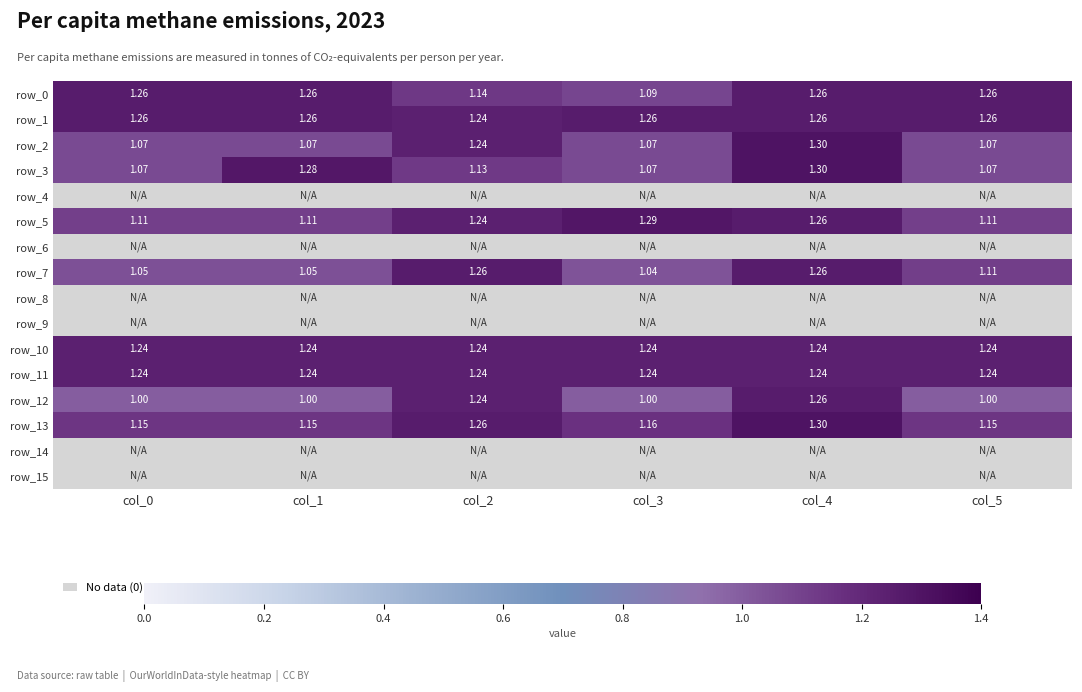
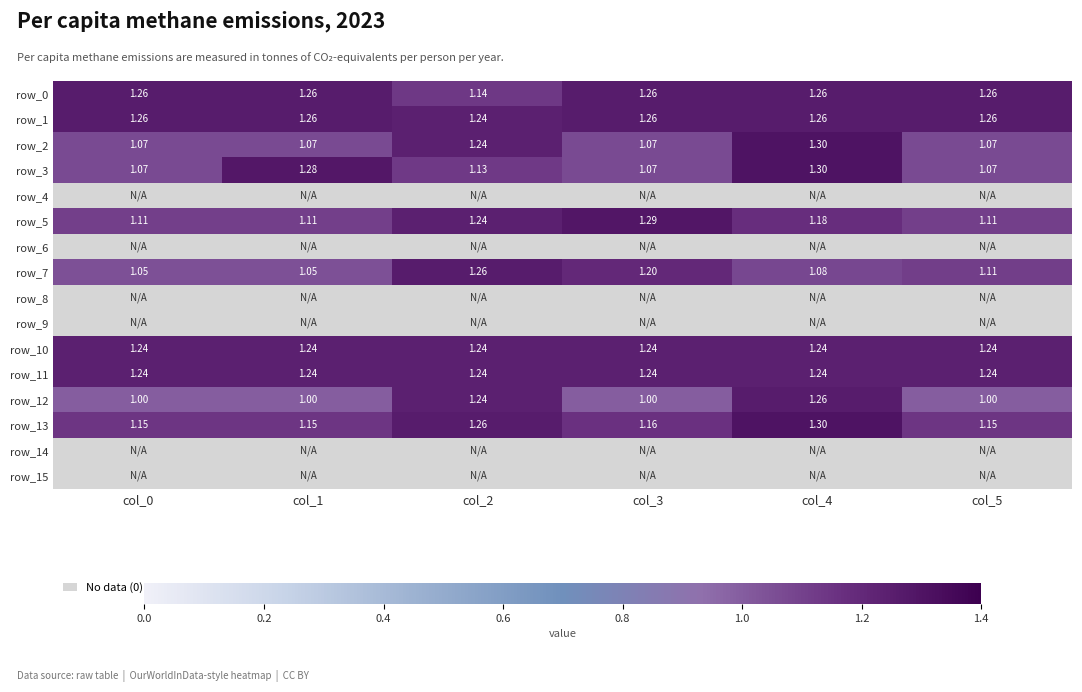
row_0, col_3: 1.09 -> 1.26
row_5, col_4: 1.26 -> 1.18
row_7, col_3: 1.04 -> 1.20
row_7, col_4: 1.26 -> 1.08
